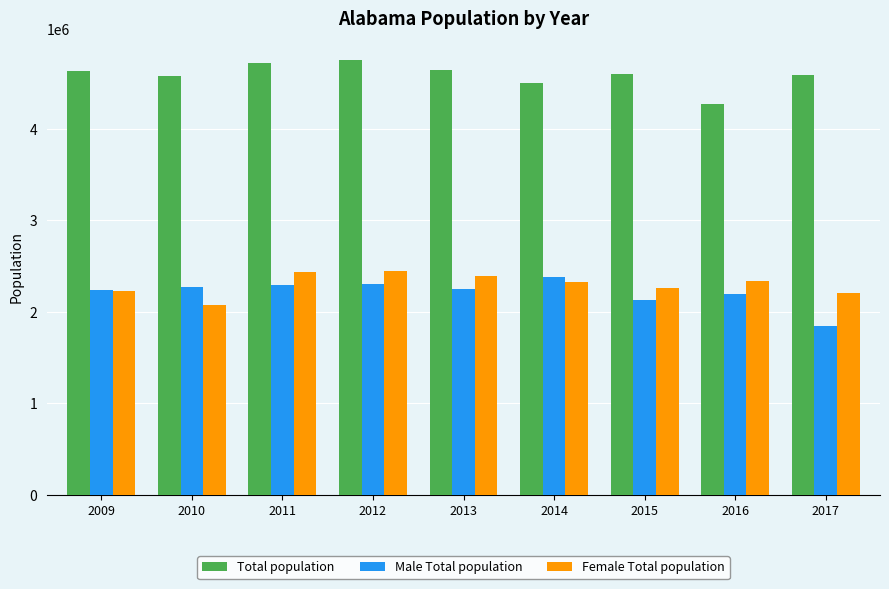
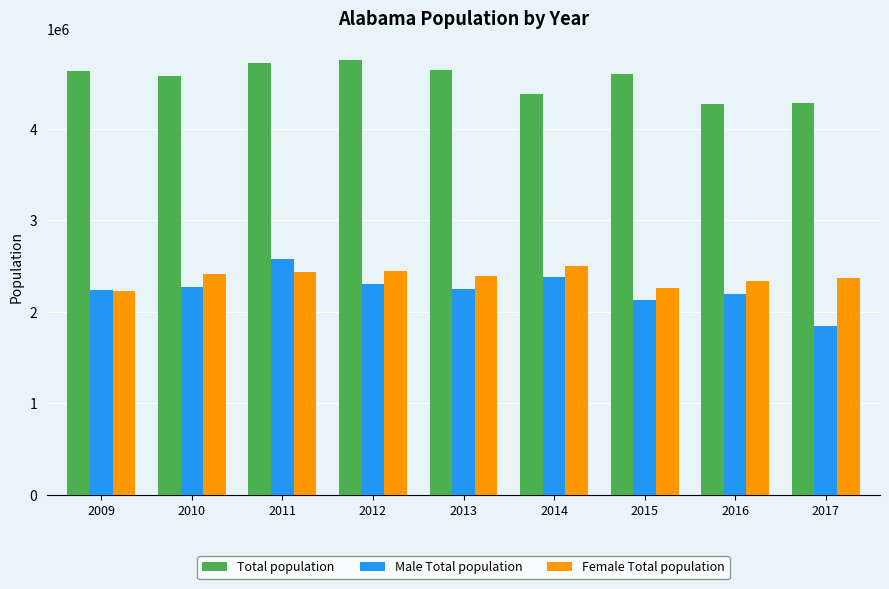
Female Total population, 2010: 2100000 -> 2400000
Male Total population, 2011: 2300000 -> 2600000
Total population, 2014: 4500000 -> 4400000
Female Total population, 2014: 2300000 -> 2500000
Total population, 2017: 4600000 -> 4300000
Female Total population, 2017: 2200000 -> 2400000
